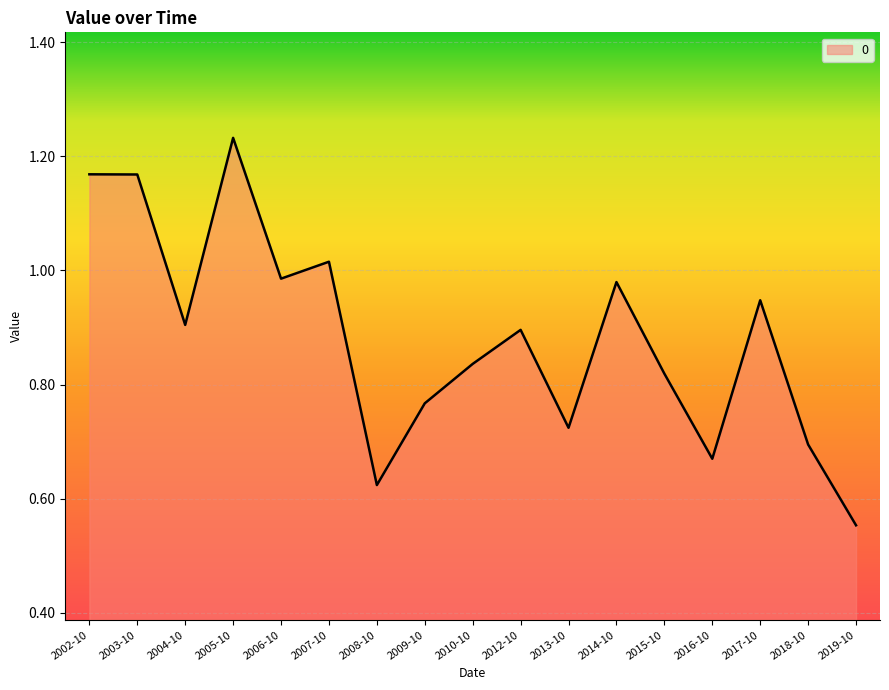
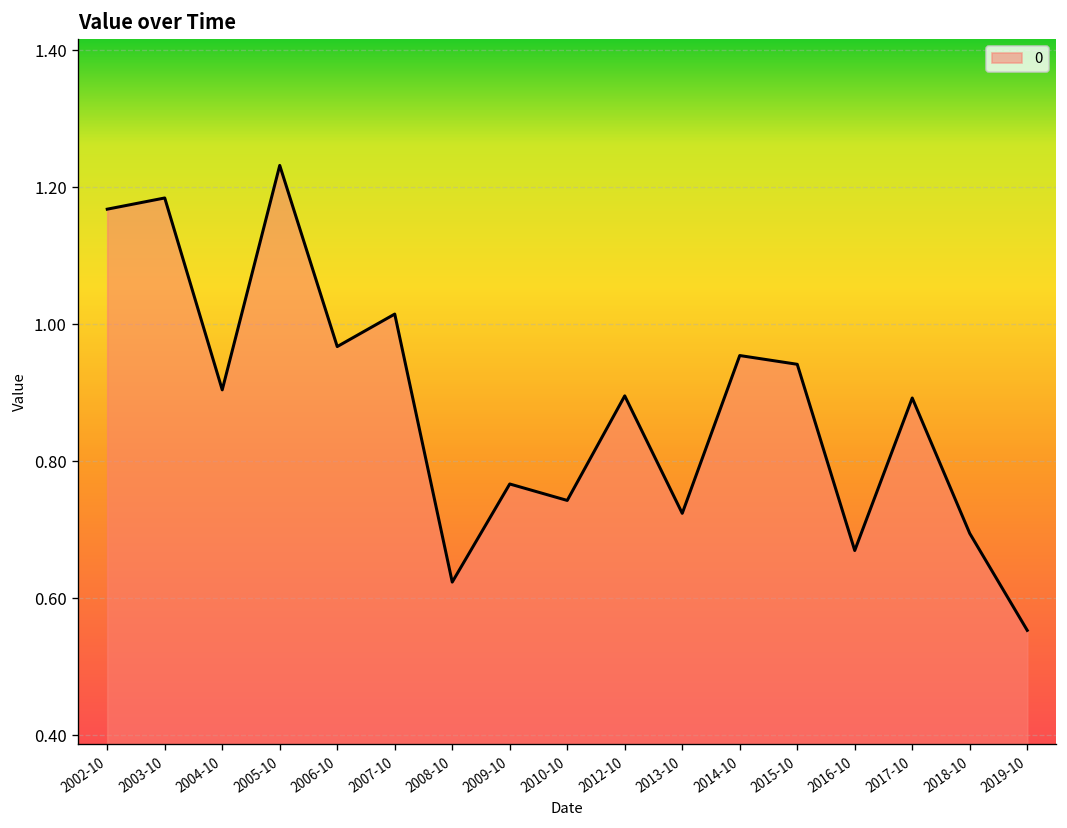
2003-10: 1.17 -> 1.18
2006-10: 0.99 -> 0.97
2010-10: 0.84 -> 0.74
2014-10: 0.98 -> 0.95
2015-10: 0.82 -> 0.94
2017-10: 0.95 -> 0.89
